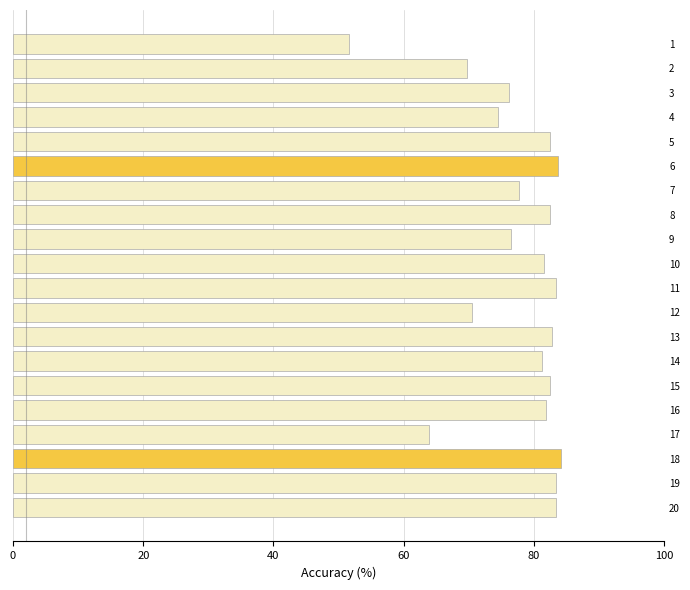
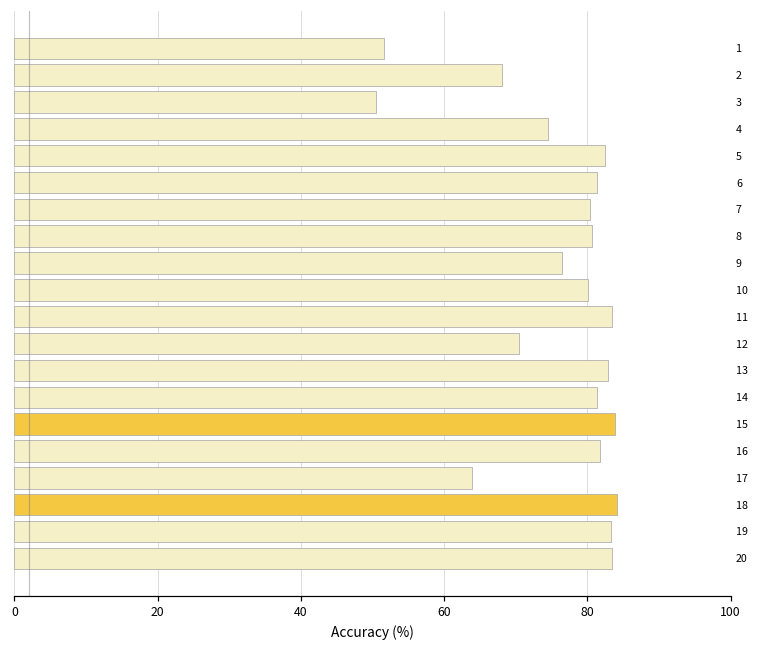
2: 70 -> 68
3: 76 -> 51
6: 84 -> 81
7: 78 -> 80
8: 82 -> 81
10: 82 -> 80
15: 83 -> 84
